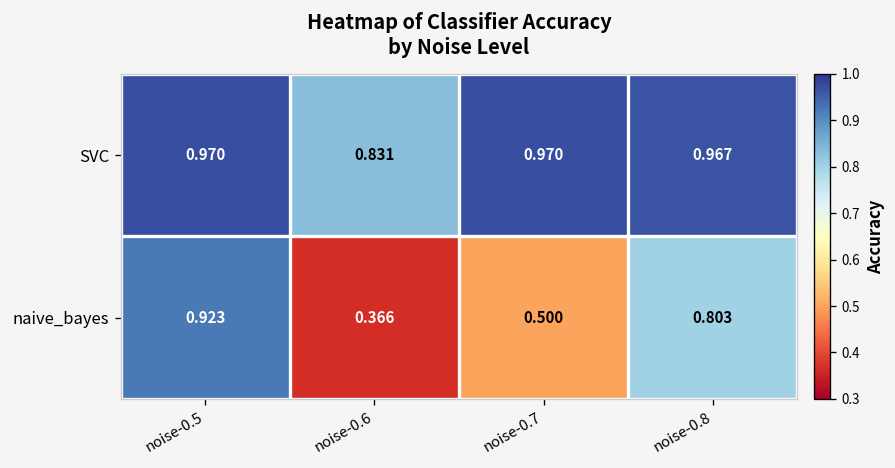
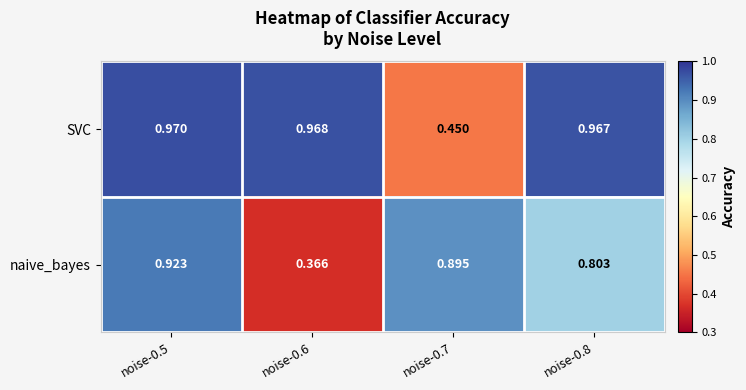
SVC, noise-0.6: 0.831 -> 0.968
SVC, noise-0.7: 0.970 -> 0.450
naive_bayes, noise-0.7: 0.500 -> 0.895
